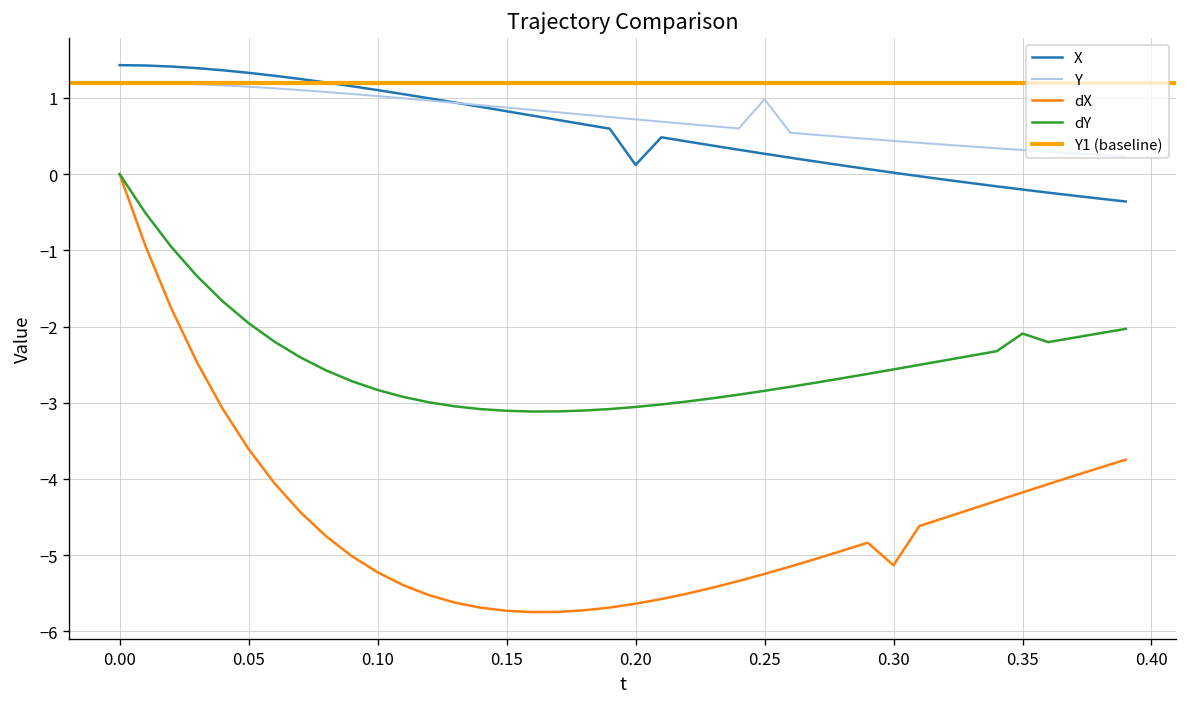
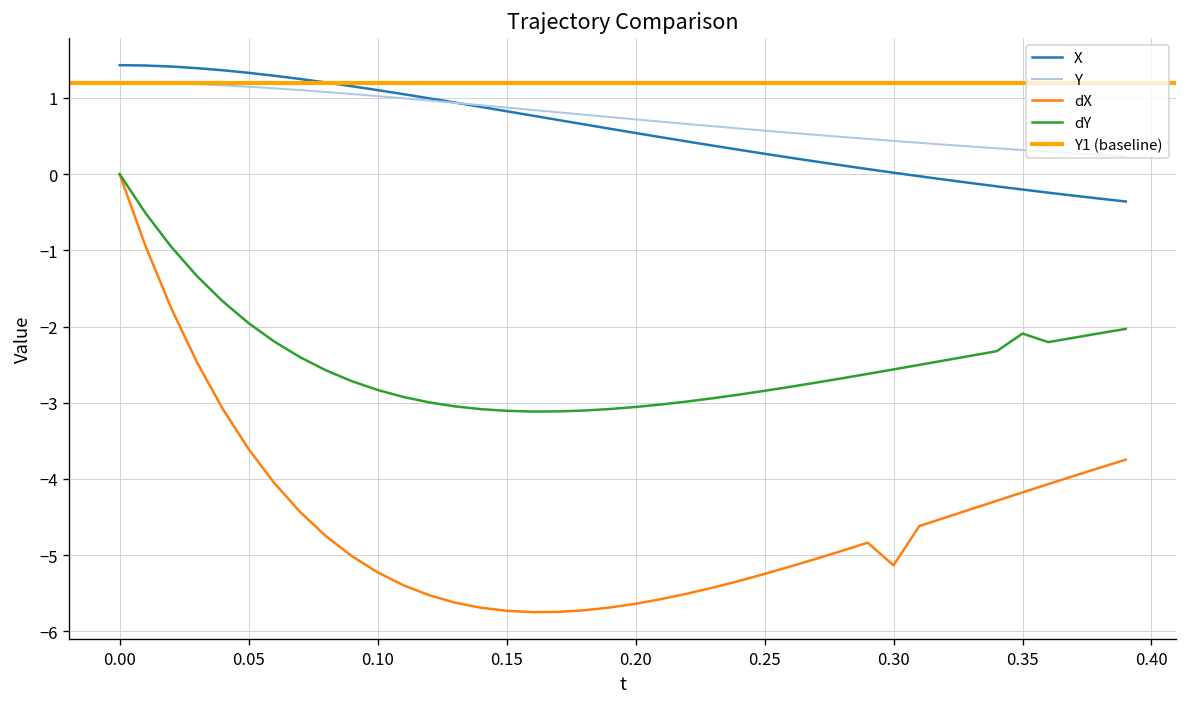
X, 0.20: 0.1 -> 0.5
Y, 0.25: 1.0 -> 0.6
